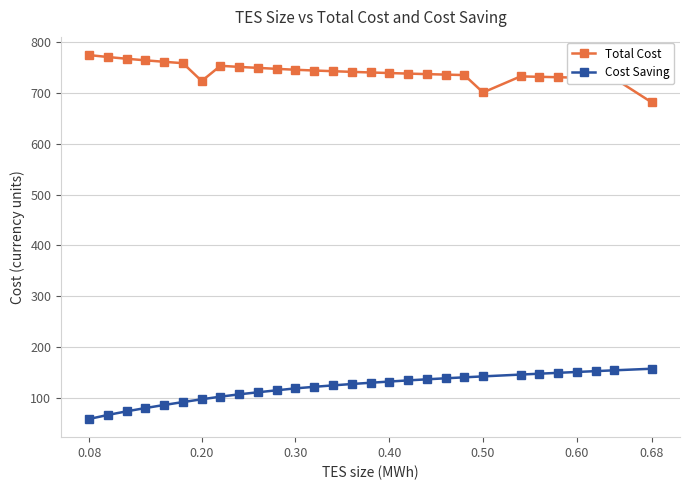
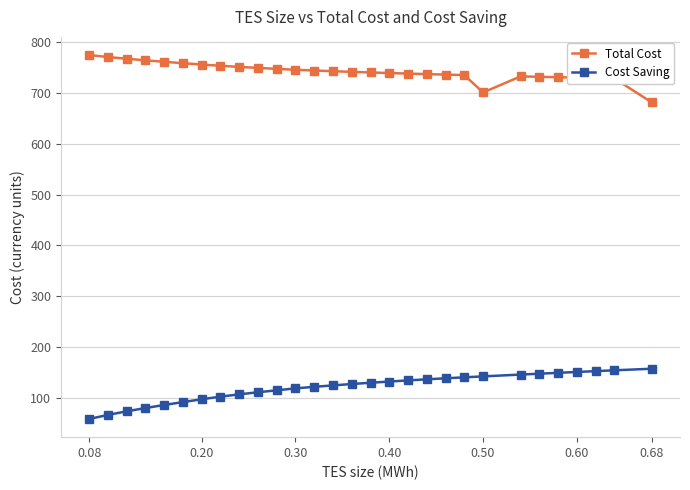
Total Cost, 0.20: 720 -> 760
